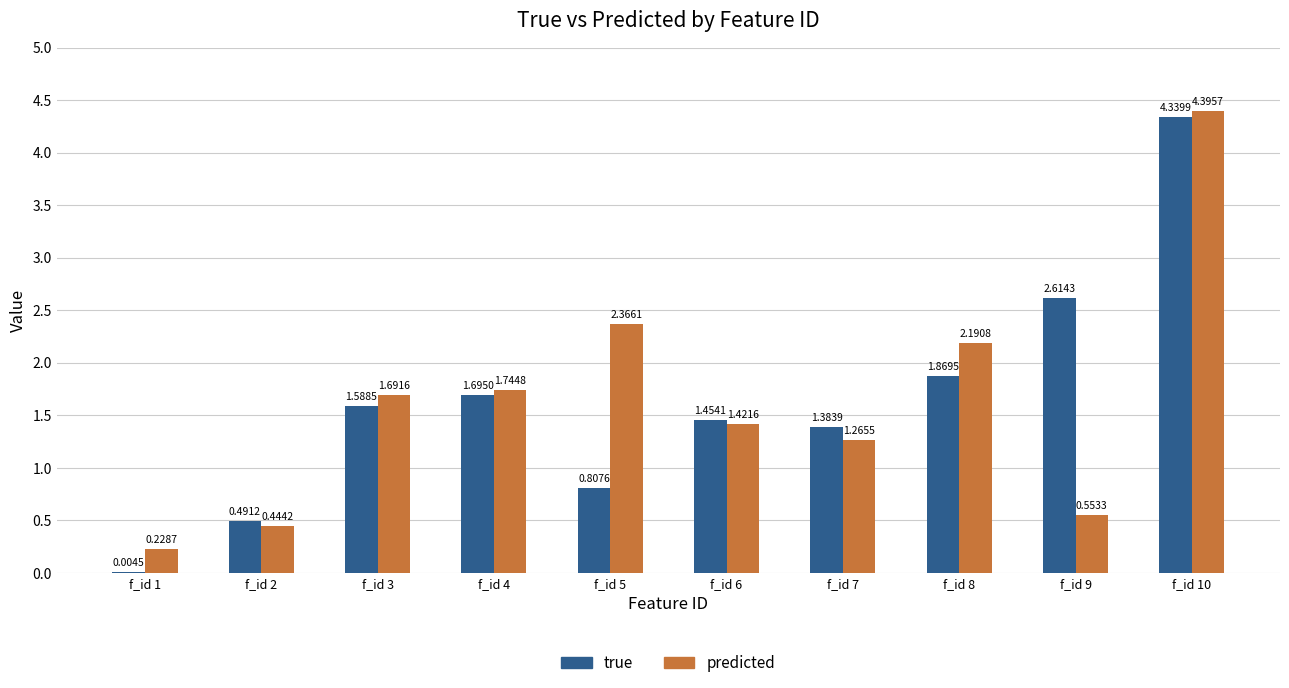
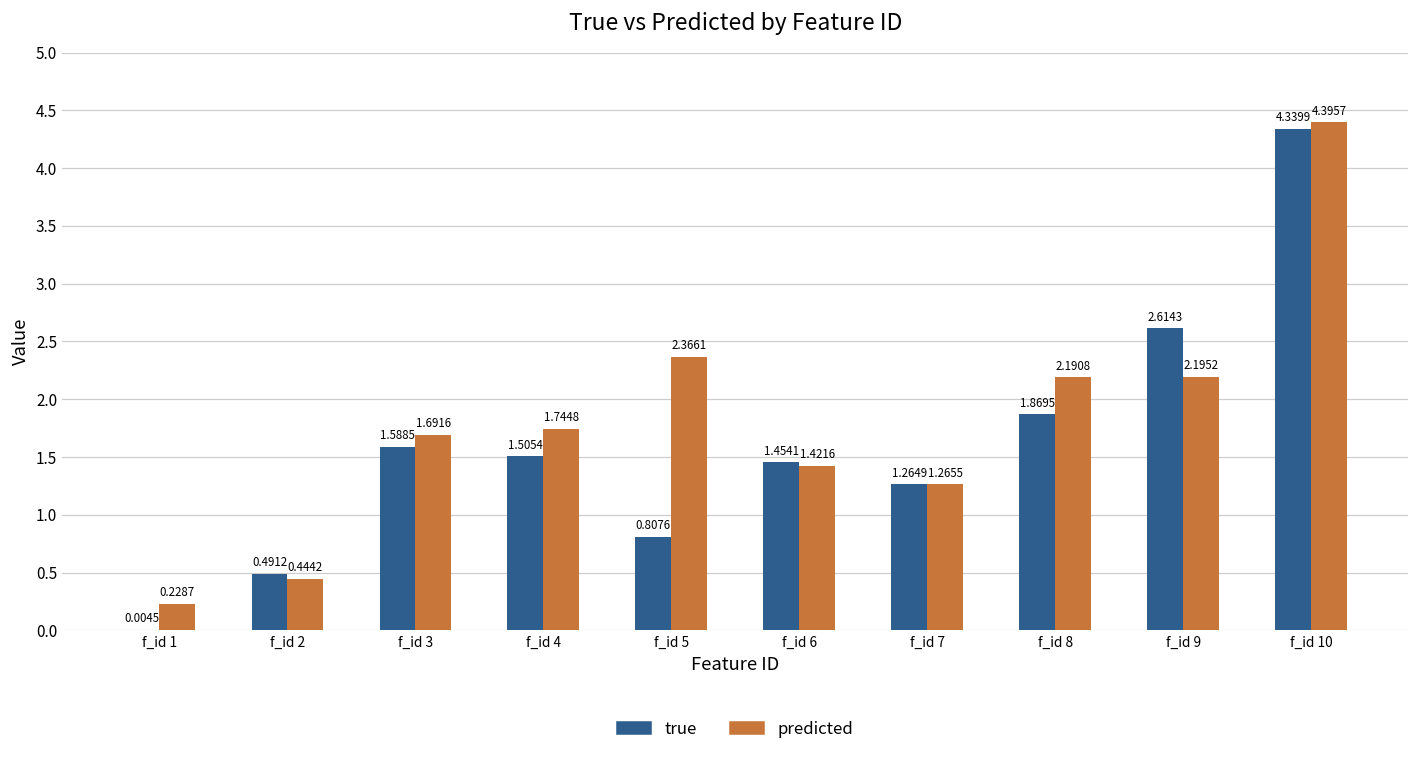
true, f_id 4: 1.6950 -> 1.5054
true, f_id 7: 1.3839 -> 1.2649
predicted, f_id 9: 0.5533 -> 2.1952
